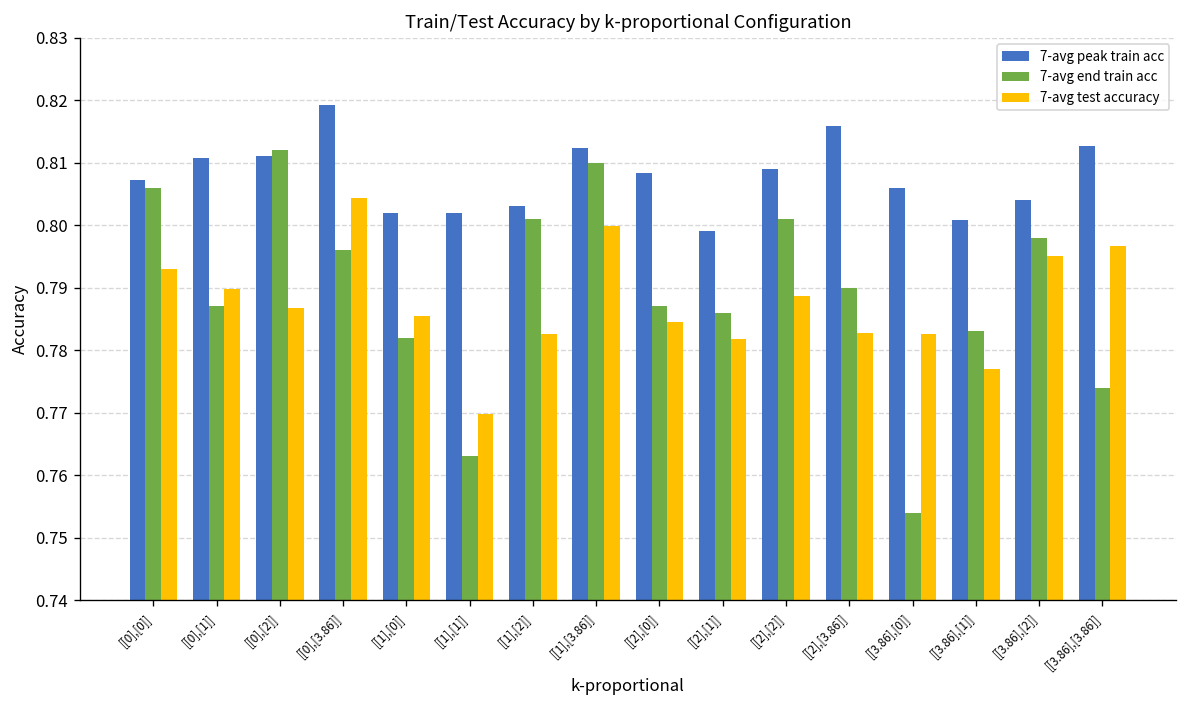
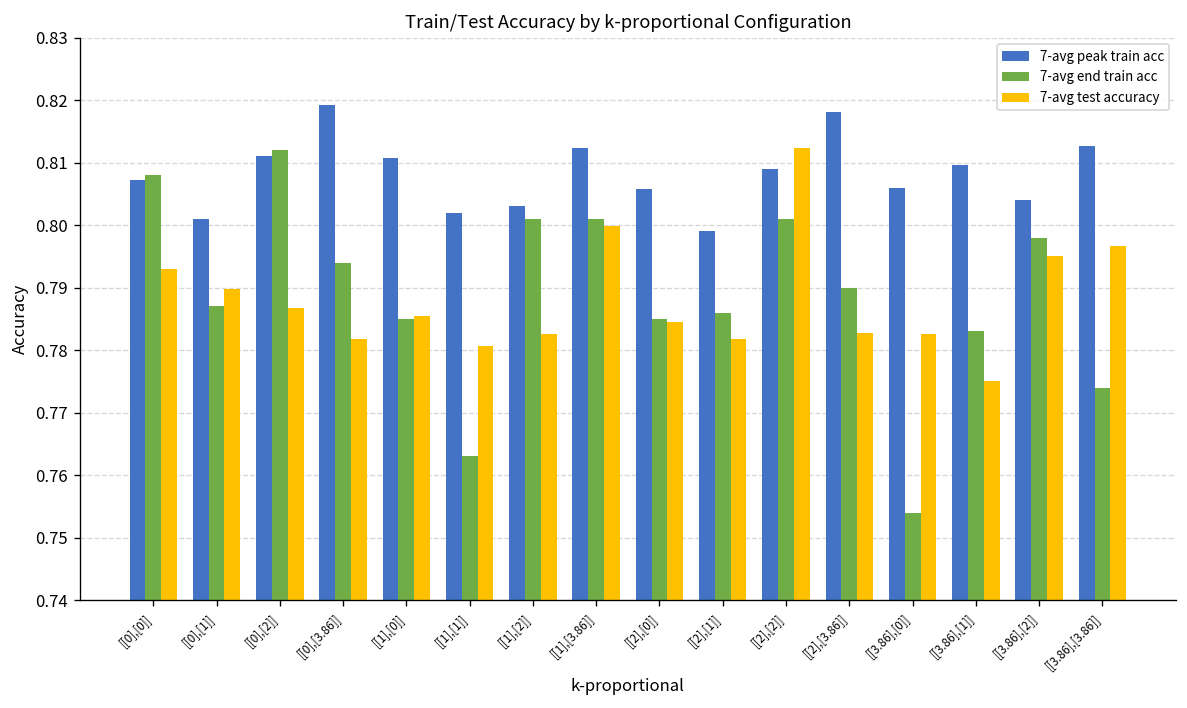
7-avg end train acc, [[0],[0]]: 0.806 -> 0.808
7-avg peak train acc, [[0],[1]]: 0.811 -> 0.801
7-avg end train acc, [[0],[3.86]]: 0.796 -> 0.794
7-avg test accuracy, [[0],[3.86]]: 0.804 -> 0.782
7-avg peak train acc, [[1],[0]]: 0.802 -> 0.811
7-avg end train acc, [[1],[0]]: 0.782 -> 0.785
7-avg test accuracy, [[1],[1]]: 0.770 -> 0.781
7-avg end train acc, [[1],[3.86]]: 0.810 -> 0.801
7-avg peak train acc, [[2],[0]]: 0.808 -> 0.806
7-avg end train acc, [[2],[0]]: 0.787 -> 0.785
7-avg test accuracy, [[2],[2]]: 0.789 -> 0.812
7-avg peak train acc, [[2],[3.86]]: 0.816 -> 0.818
7-avg peak train acc, [[3.86],[1]]: 0.801 -> 0.810
7-avg test accuracy, [[3.86],[1]]: 0.777 -> 0.775
